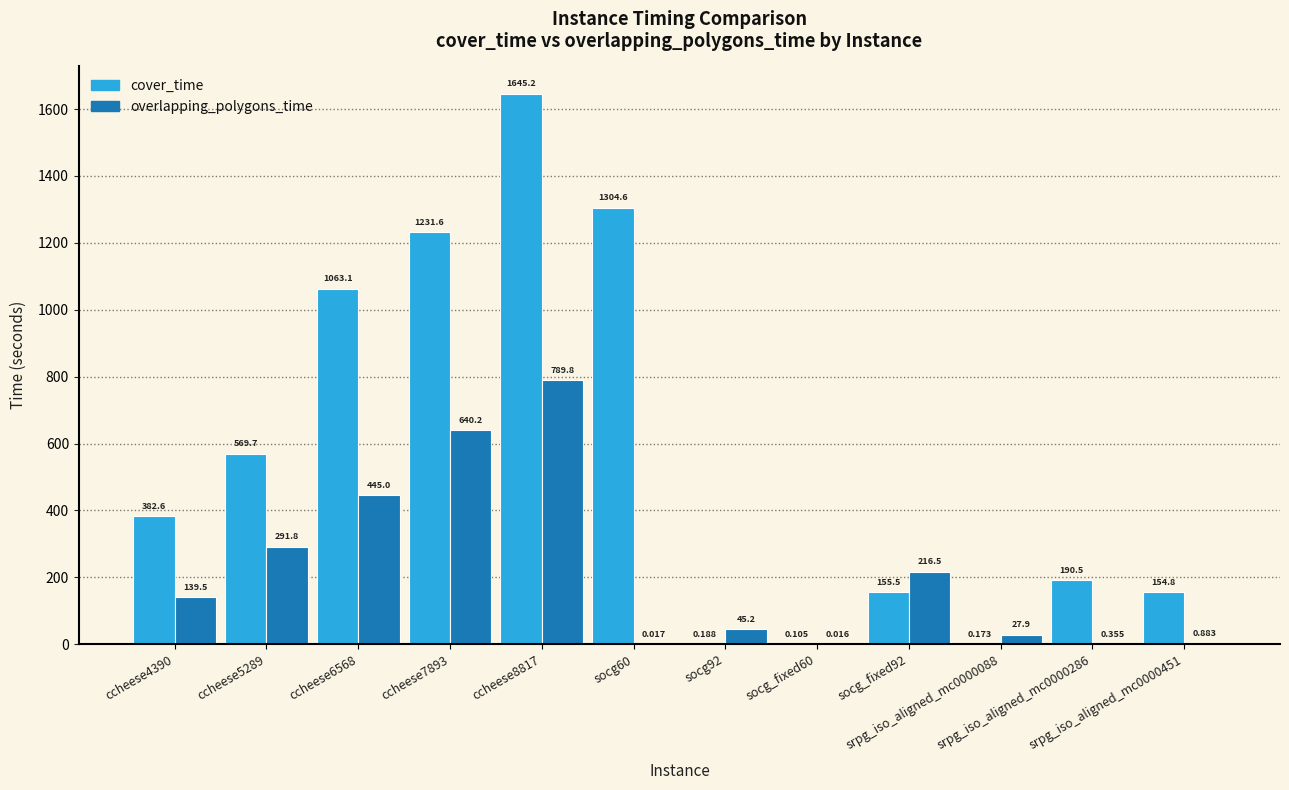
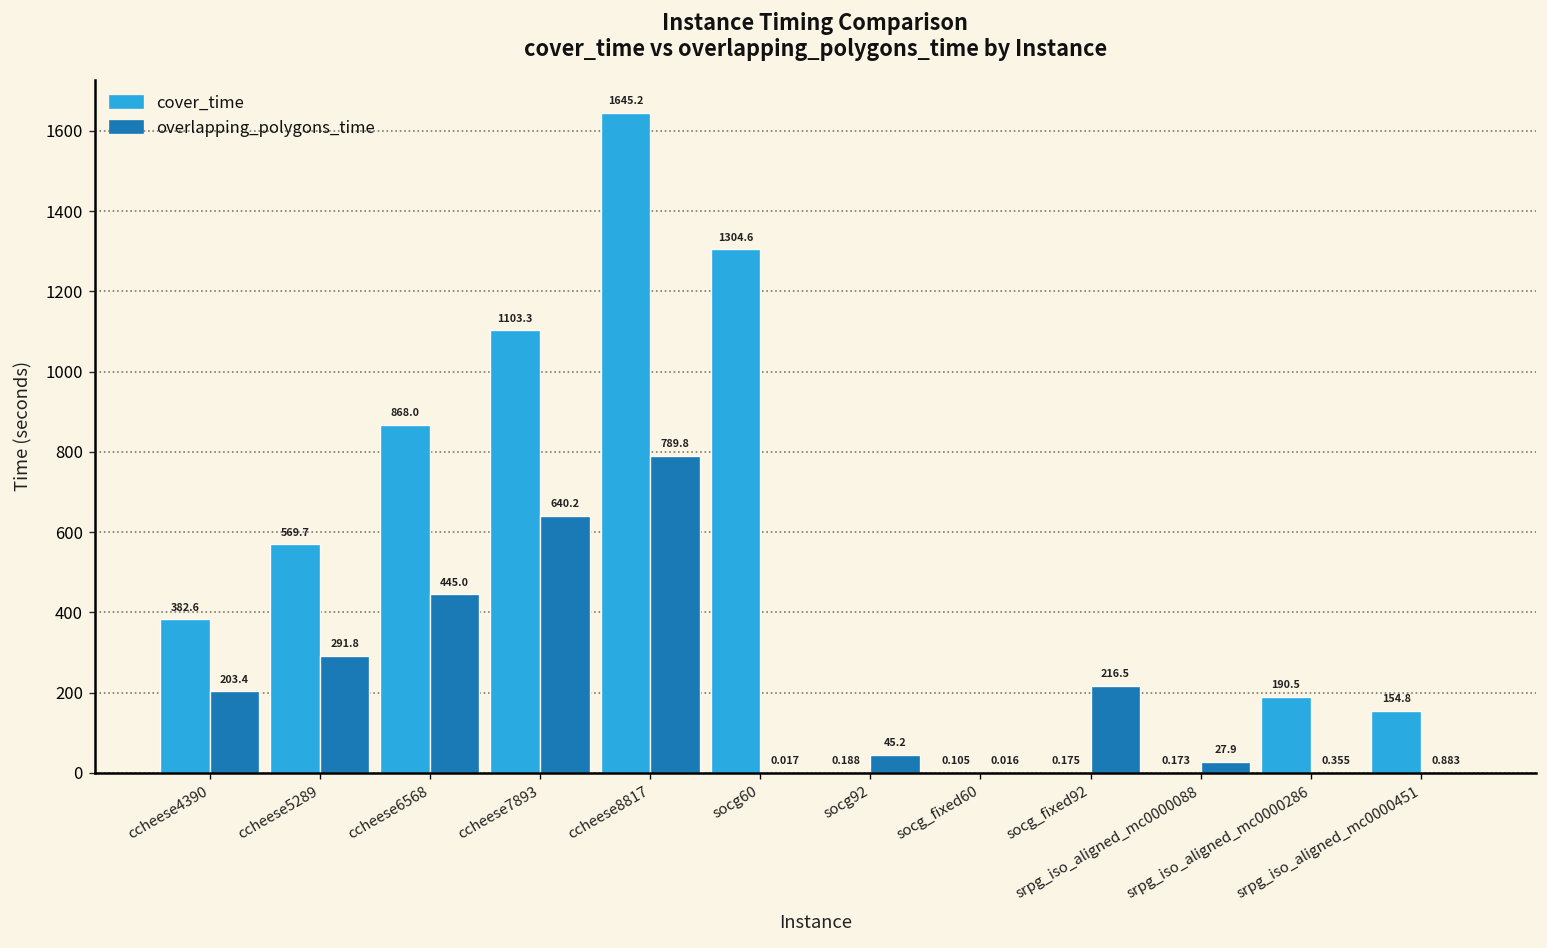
overlapping_polygons_time, ccheese4390: 139.5 -> 203.4
cover_time, ccheese6568: 1063.1 -> 868.0
cover_time, ccheese7893: 1231.6 -> 1103.3
cover_time, socg_fixed92: 155.5 -> 0.175
